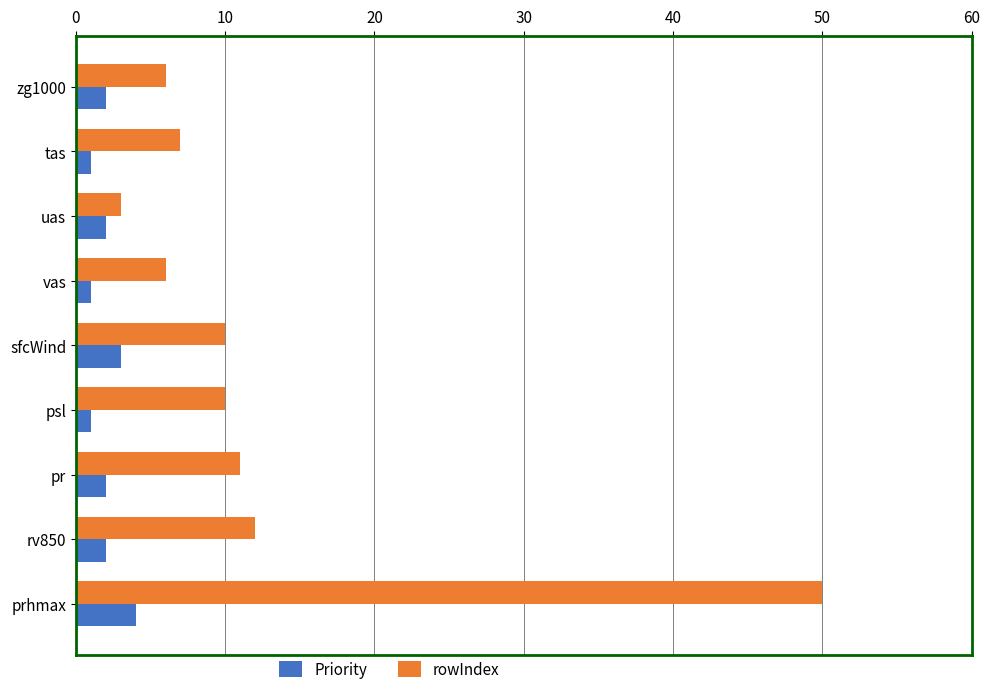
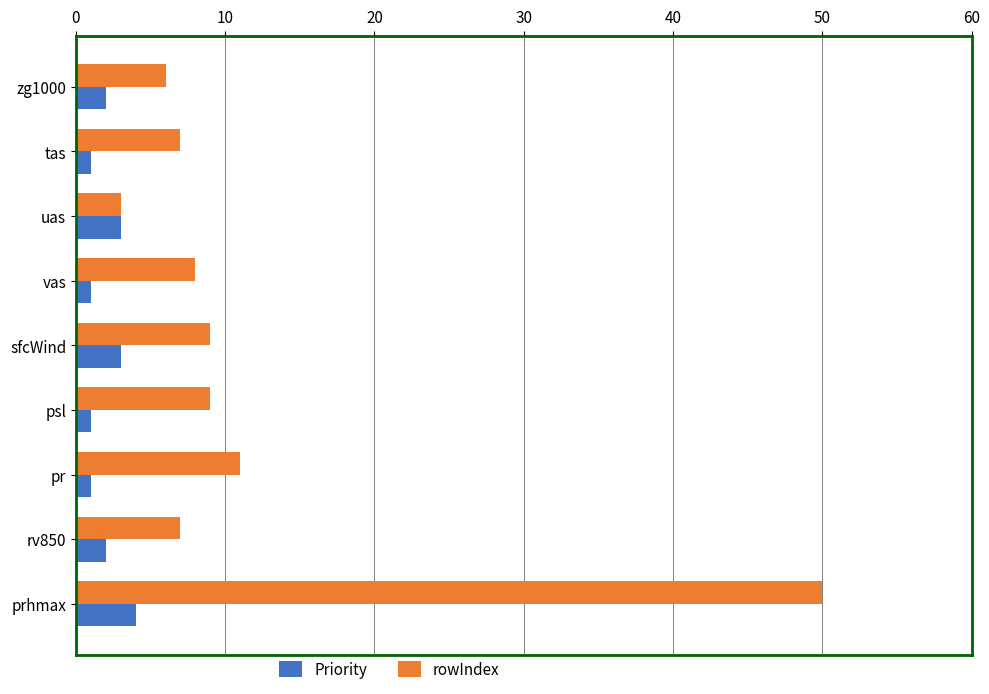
Priority, uas: 2 -> 3
rowIndex, vas: 6 -> 8
rowIndex, sfcWind: 10 -> 9
rowIndex, psl: 10 -> 9
Priority, pr: 2 -> 1
rowIndex, rv850: 12 -> 7
